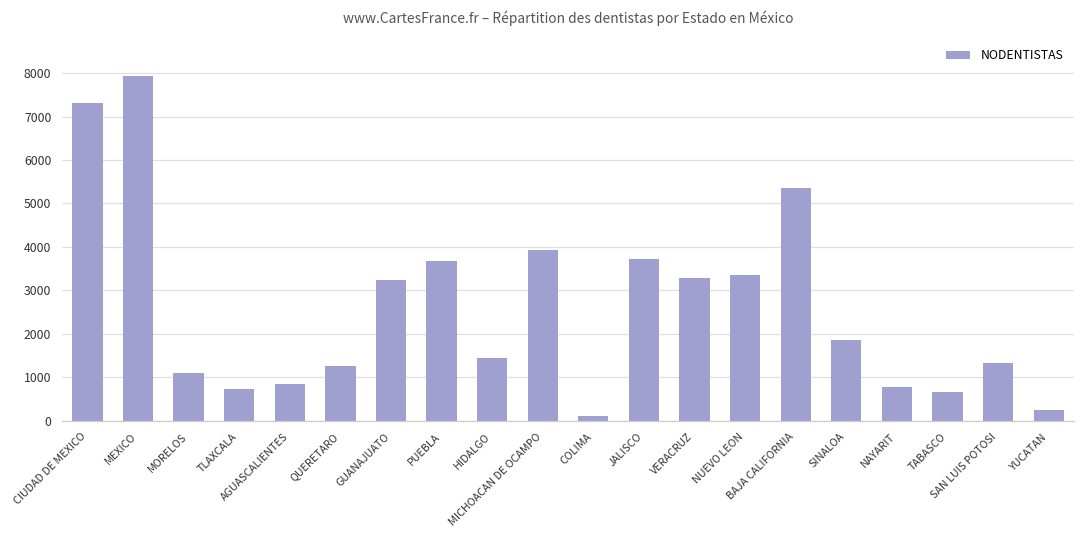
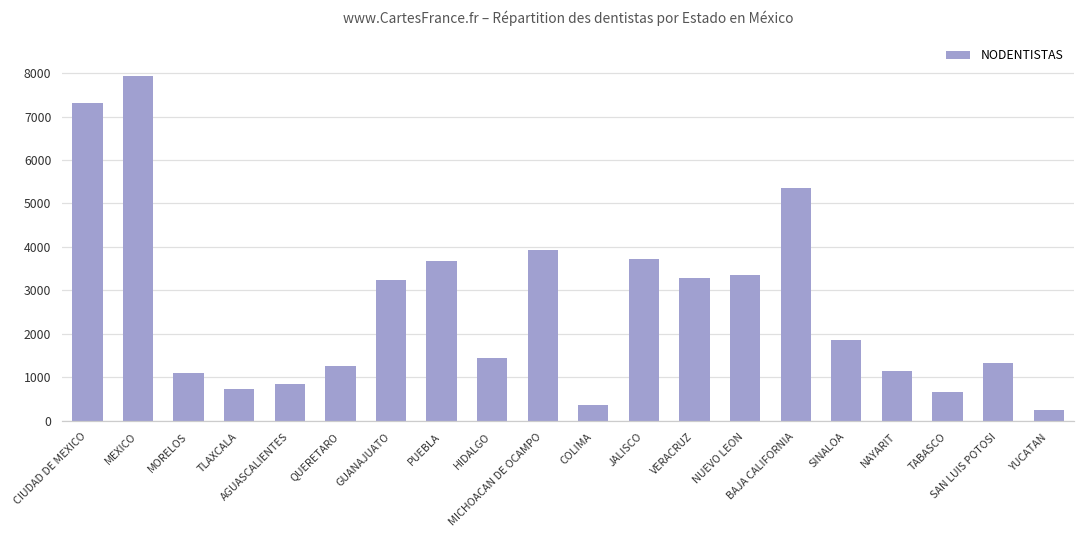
COLIMA: 100 -> 400
NAYARIT: 800 -> 1100
